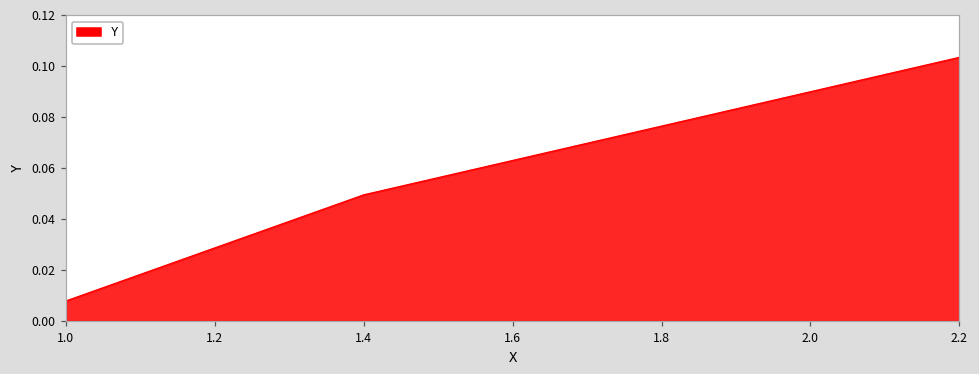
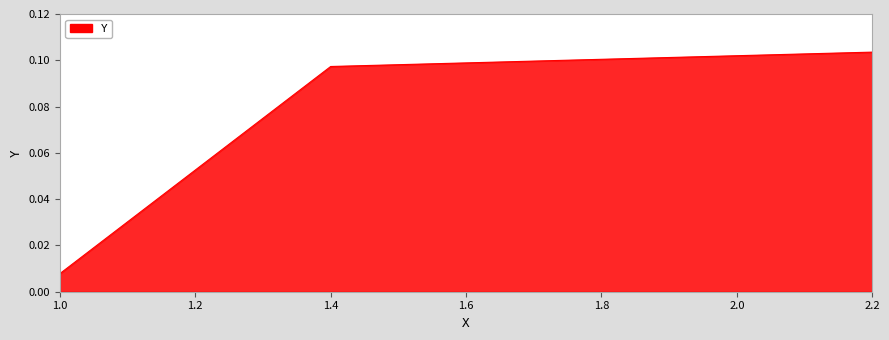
1.4: 0.050 -> 0.097
